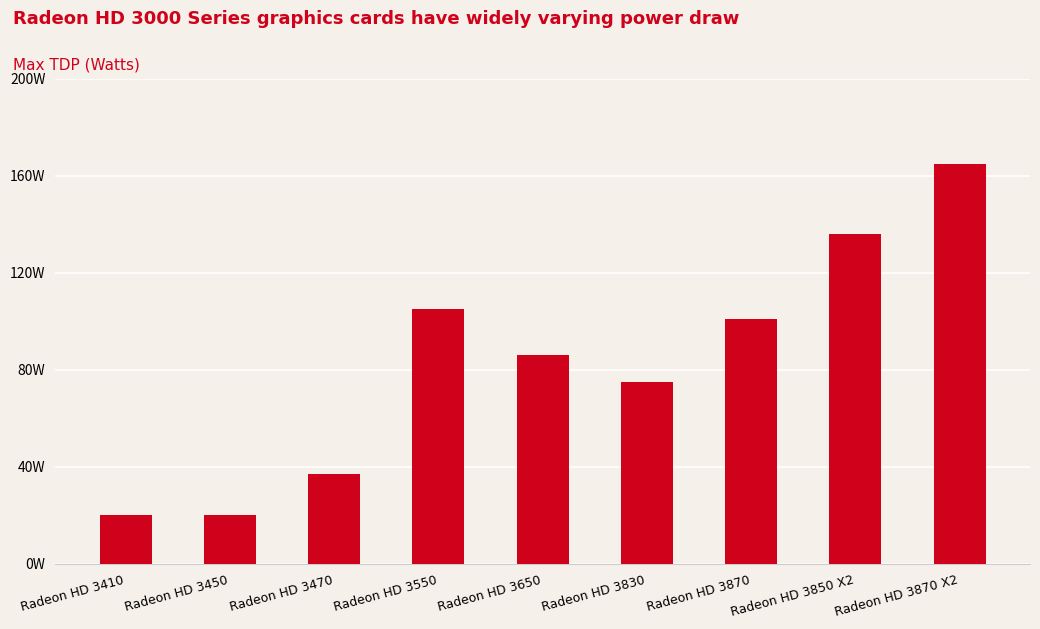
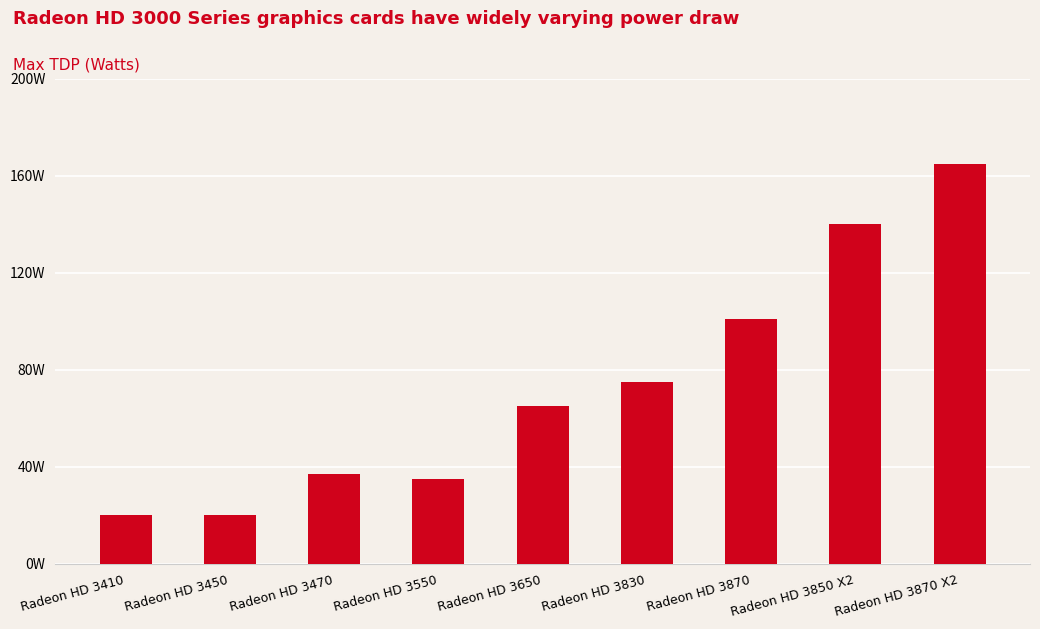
Radeon HD 3550: 105W -> 35W
Radeon HD 3650: 86W -> 65W
Radeon HD 3850 X2: 136W -> 140W
